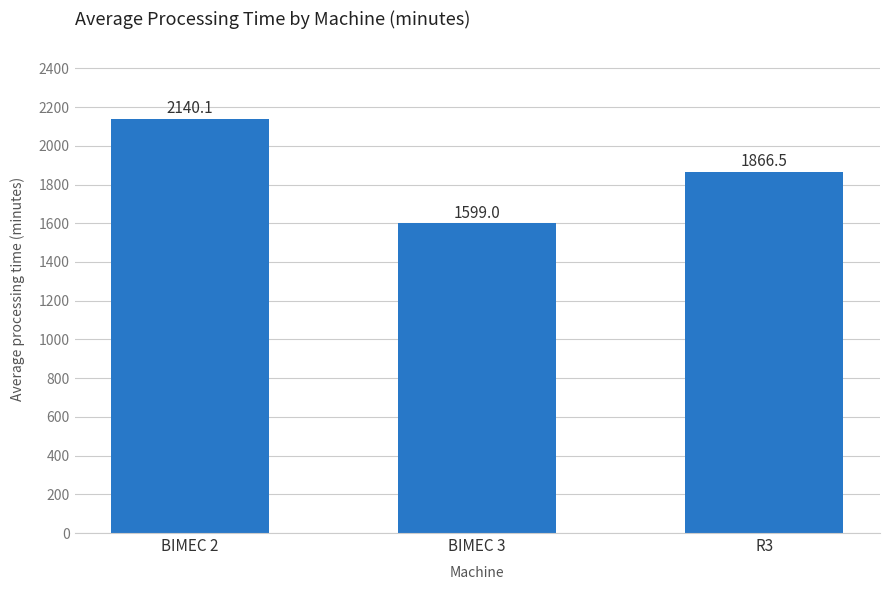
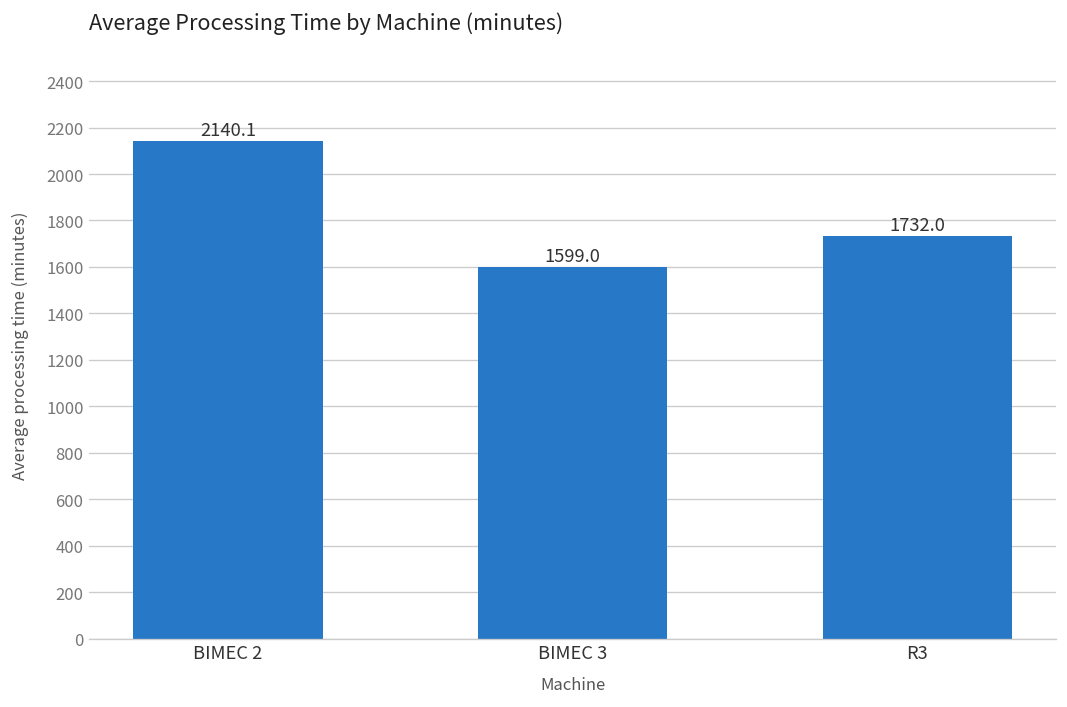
R3: 1866.5 -> 1732.0
